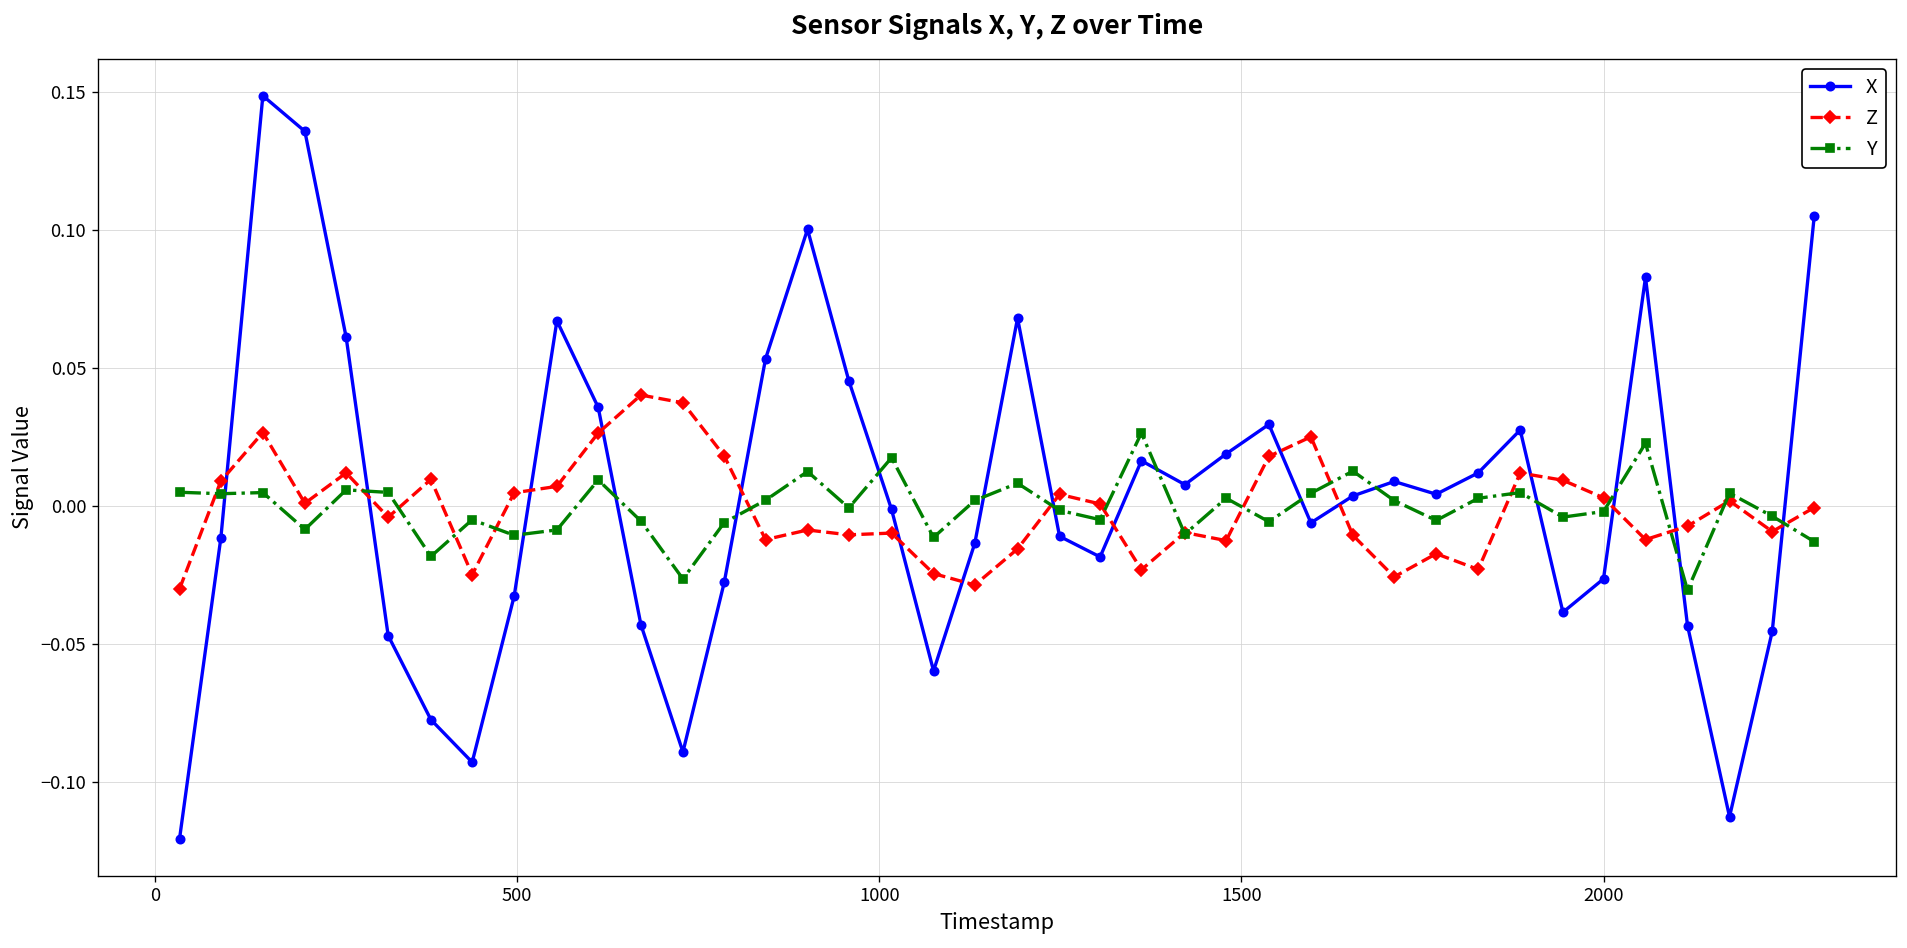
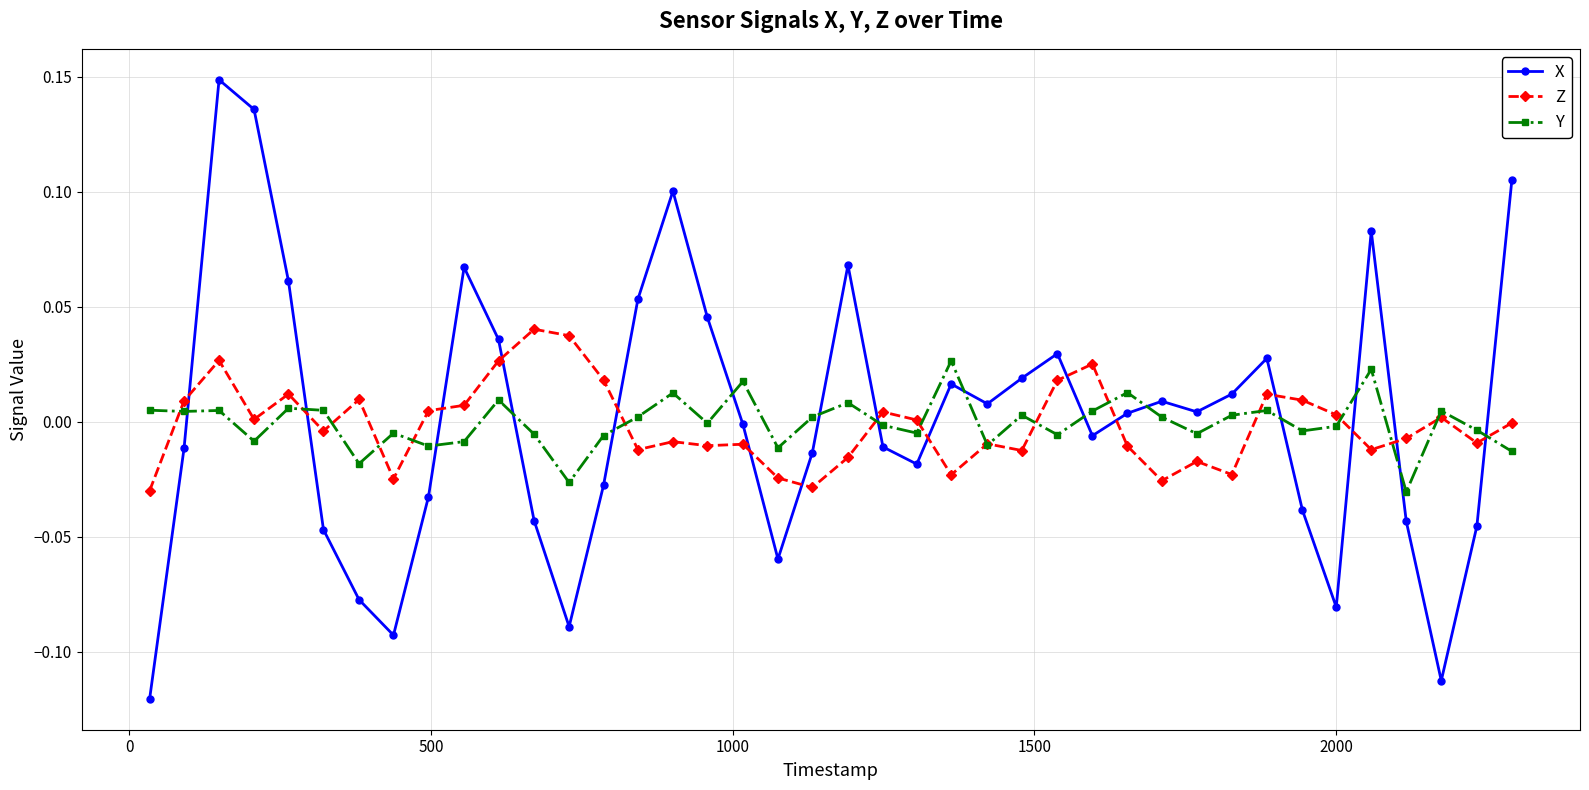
X, 2000: -0.026 -> -0.081
